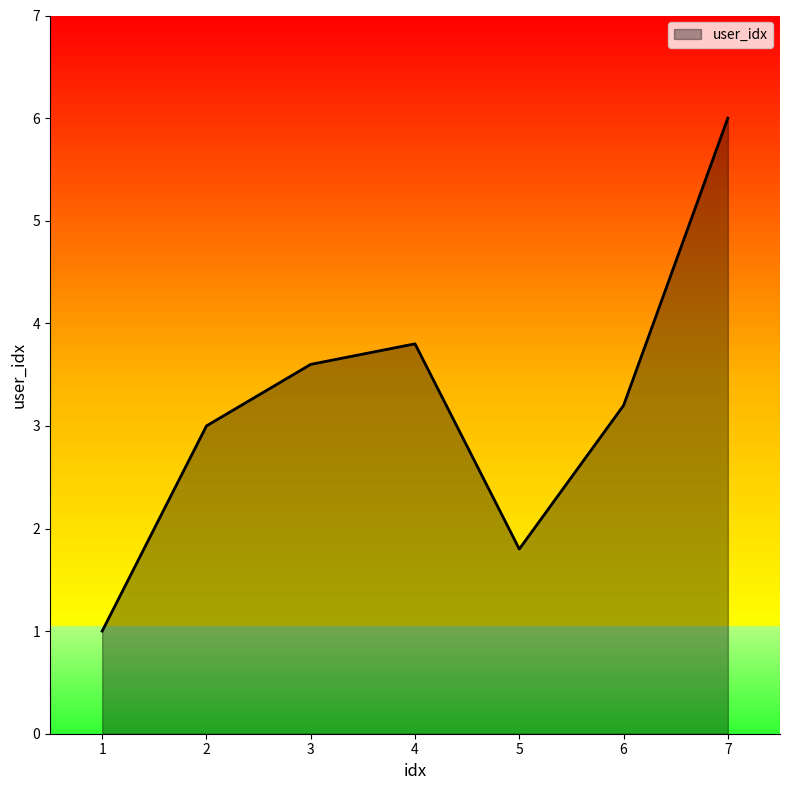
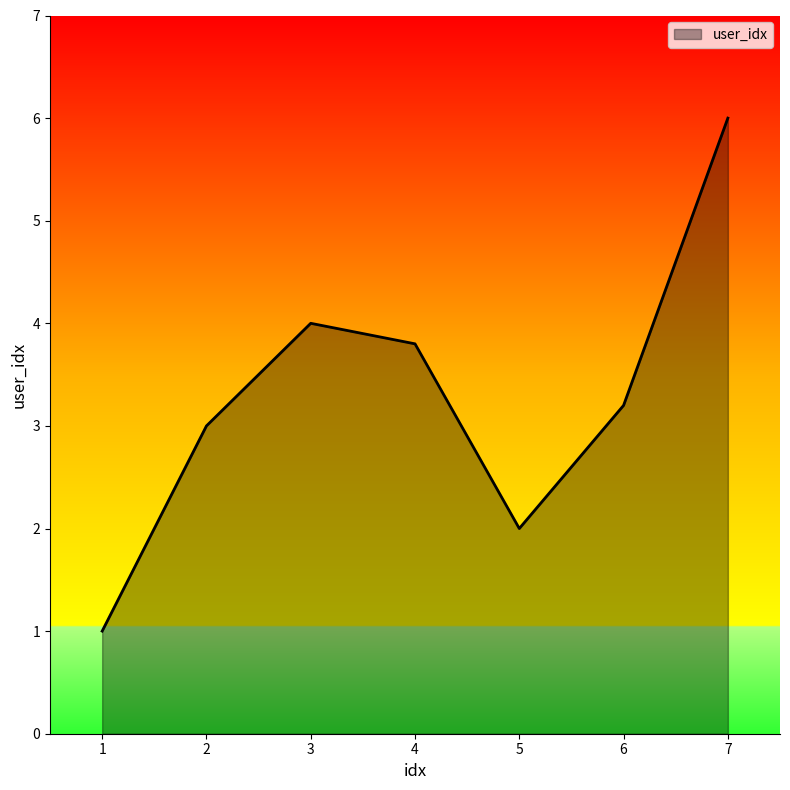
3: 3.6 -> 4.0
5: 1.8 -> 2.0
